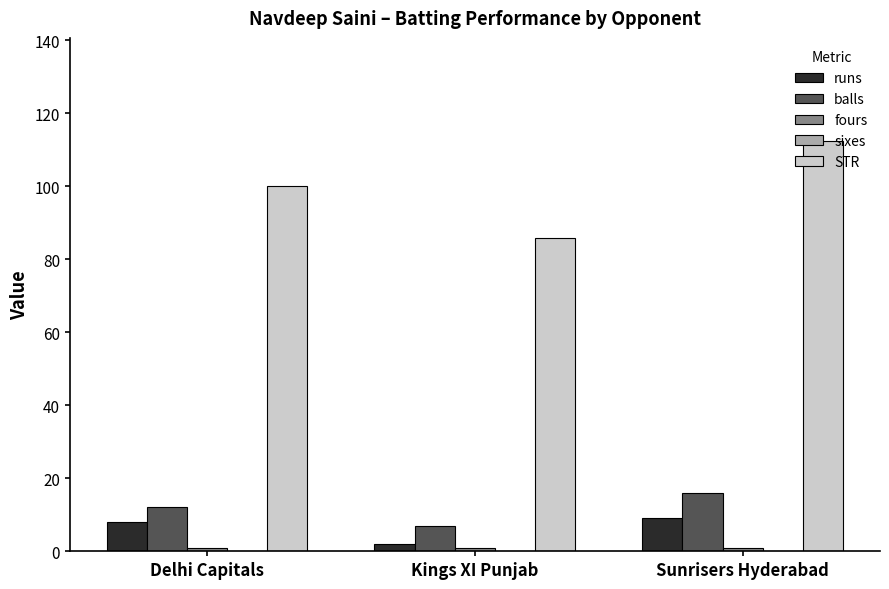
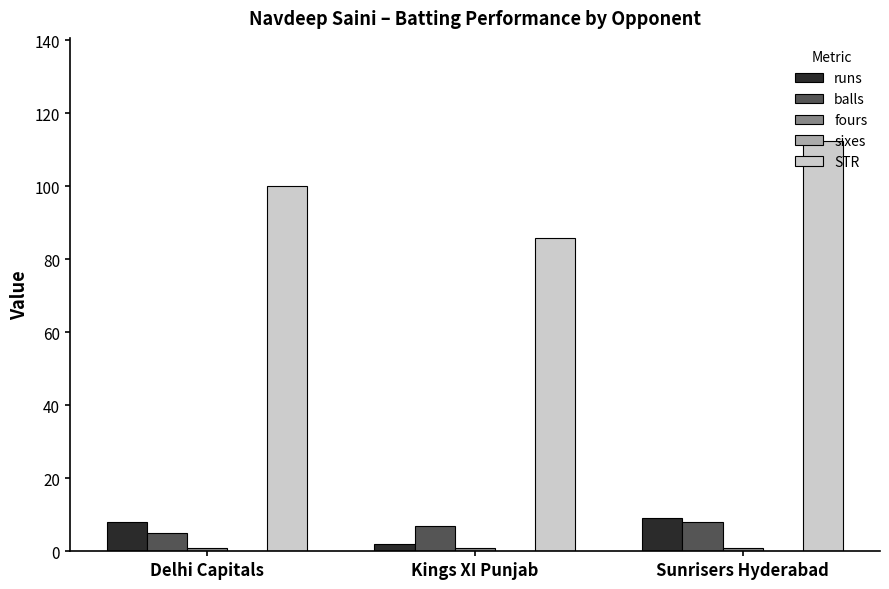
balls, Delhi Capitals: 12 -> 5
balls, Sunrisers Hyderabad: 16 -> 8
